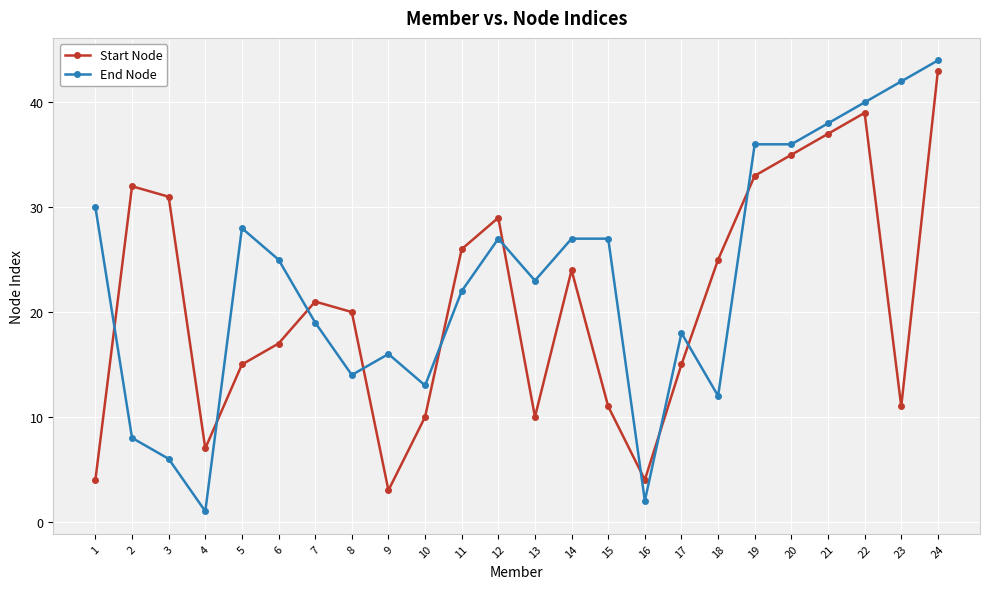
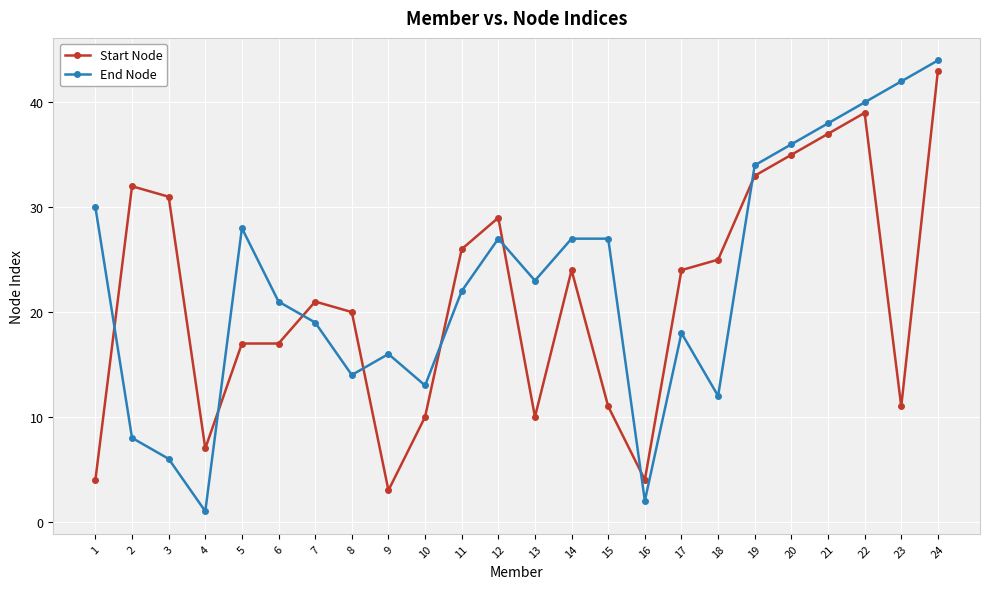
Start Node, 5: 15 -> 17
End Node, 6: 25 -> 21
Start Node, 17: 15 -> 24
End Node, 19: 36 -> 34
